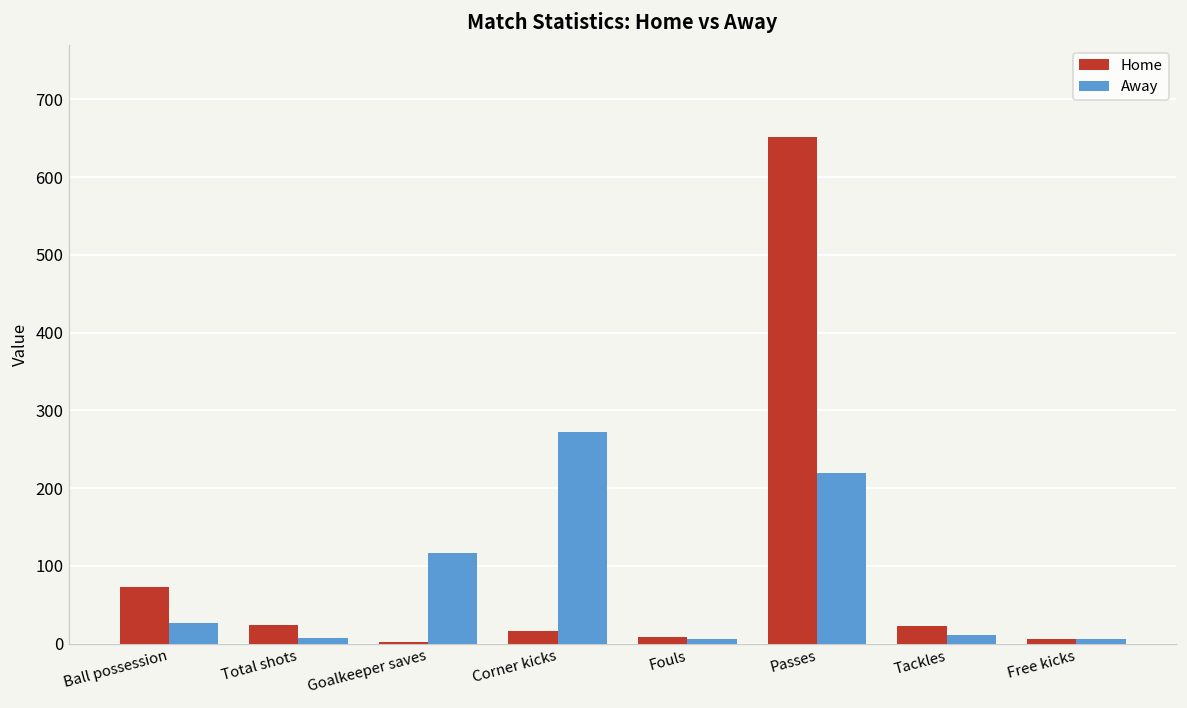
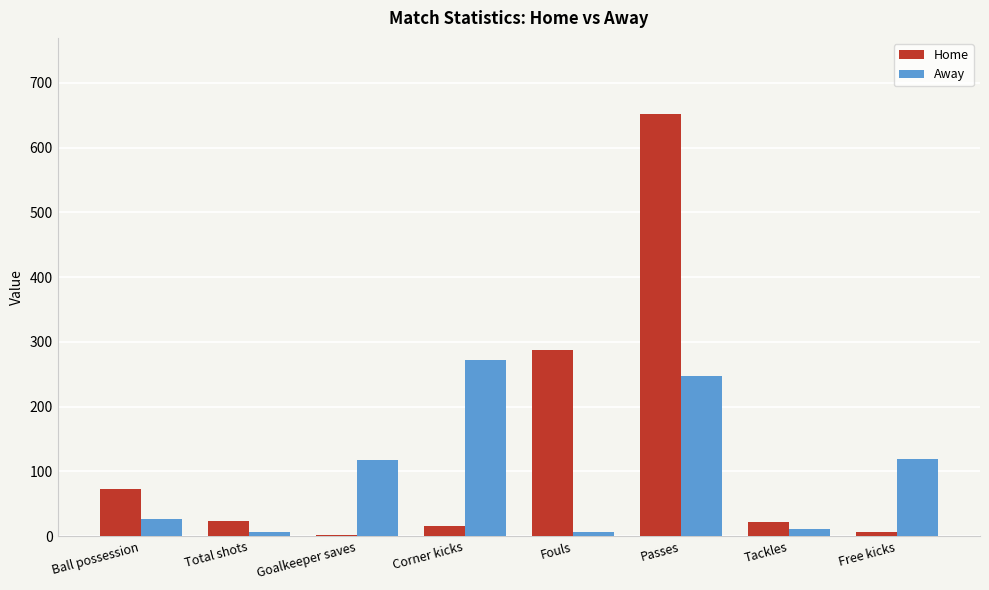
Home, Fouls: 10 -> 290
Away, Passes: 220 -> 250
Away, Free kicks: 10 -> 120
